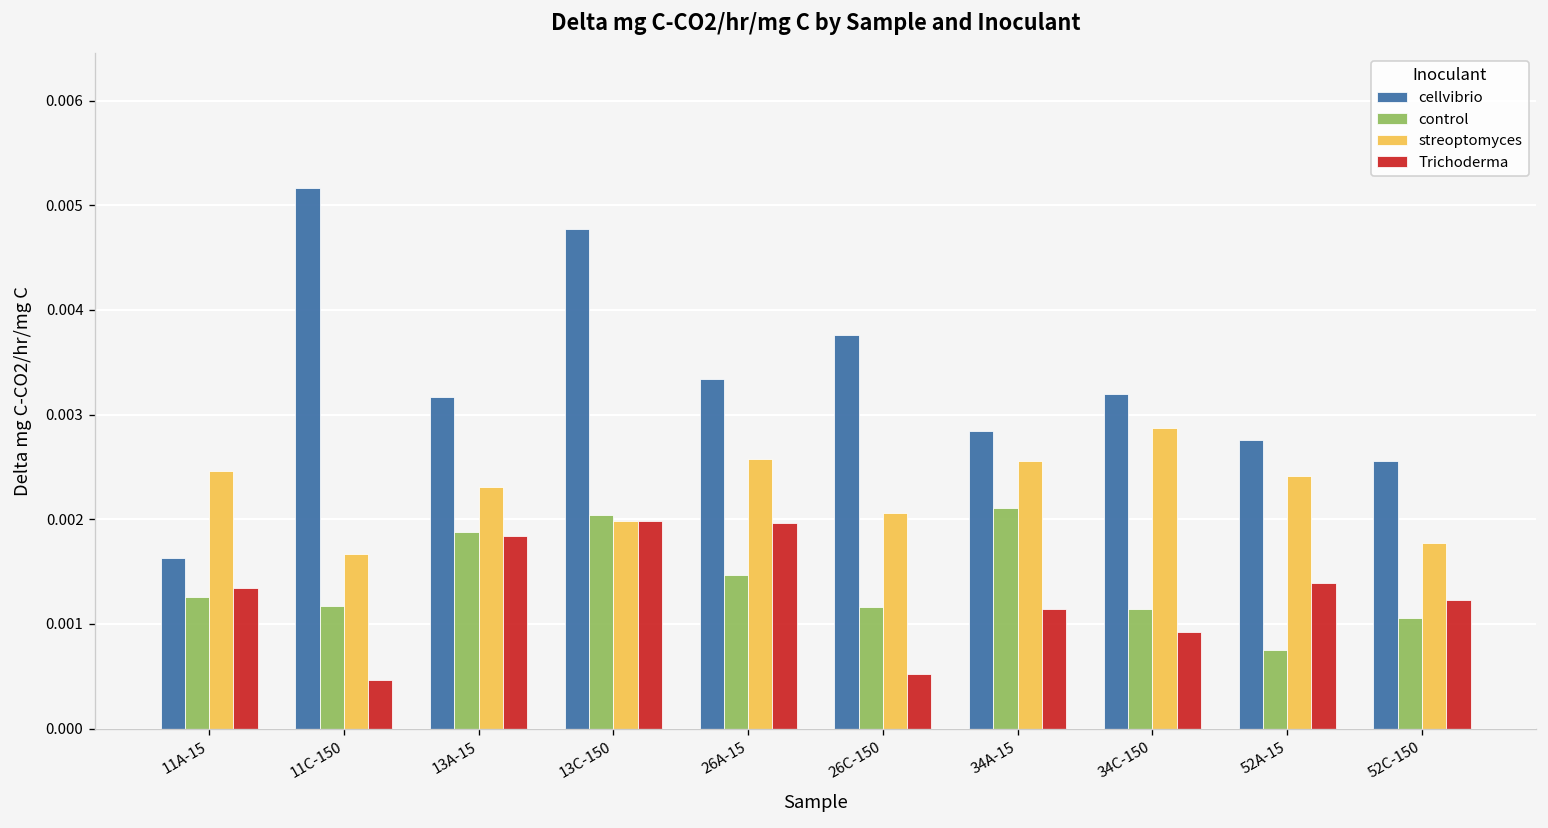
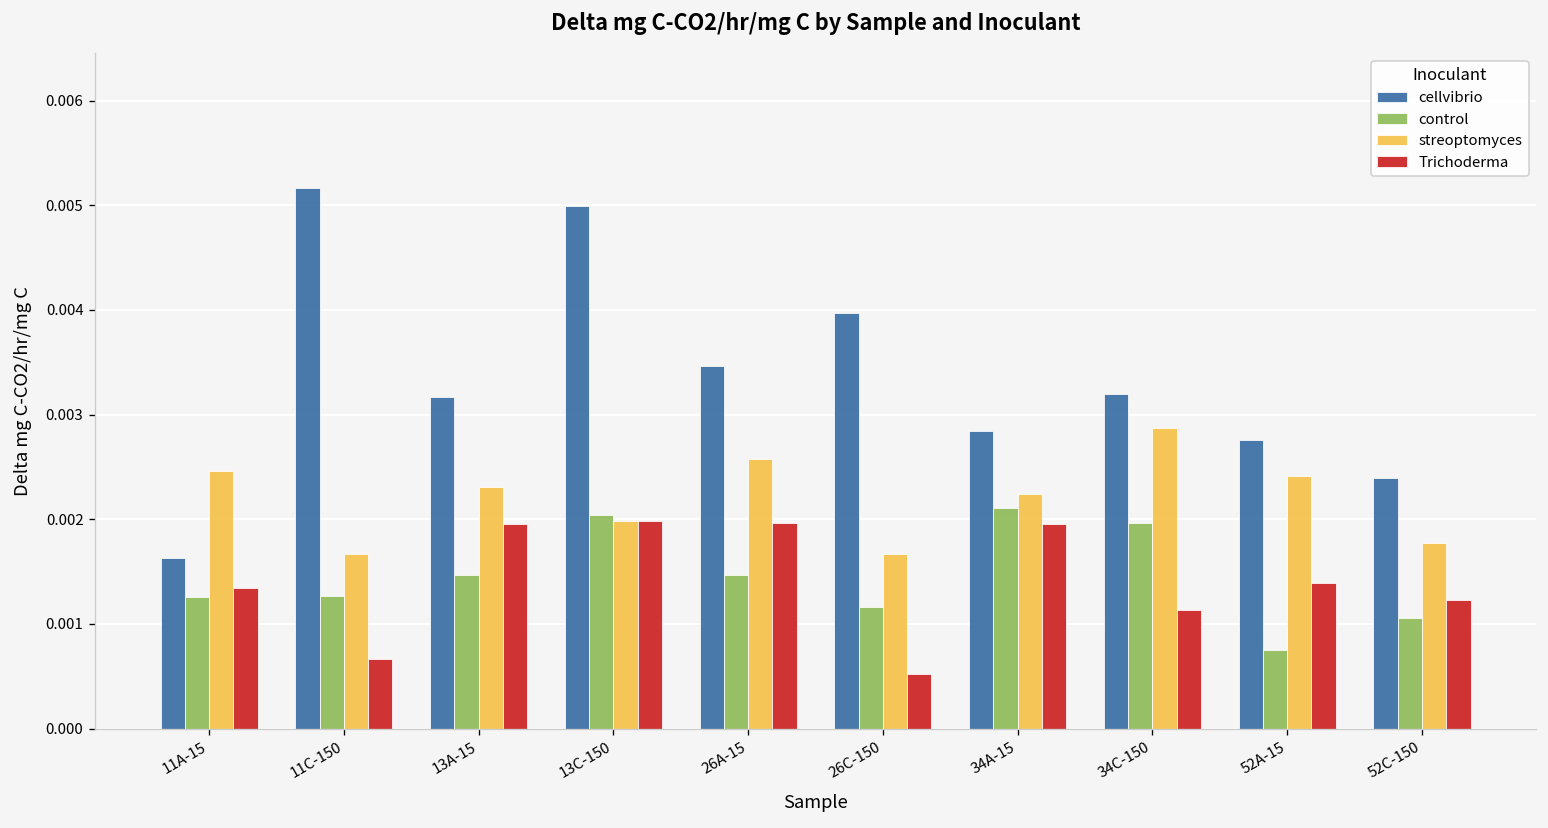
control, 11C-150: 0.0012 -> 0.0013
Trichoderma, 11C-150: 0.0005 -> 0.0007
control, 13A-15: 0.0019 -> 0.0015
Trichoderma, 13A-15: 0.0018 -> 0.0020
cellvibrio, 13C-150: 0.0048 -> 0.0050
cellvibrio, 26A-15: 0.0033 -> 0.0035
cellvibrio, 26C-150: 0.0038 -> 0.0040
streoptomyces, 26C-150: 0.0021 -> 0.0017
streoptomyces, 34A-15: 0.0026 -> 0.0022
Trichoderma, 34A-15: 0.0011 -> 0.0020
control, 34C-150: 0.0011 -> 0.0020
Trichoderma, 34C-150: 0.0009 -> 0.0011
cellvibrio, 52C-150: 0.0026 -> 0.0024
